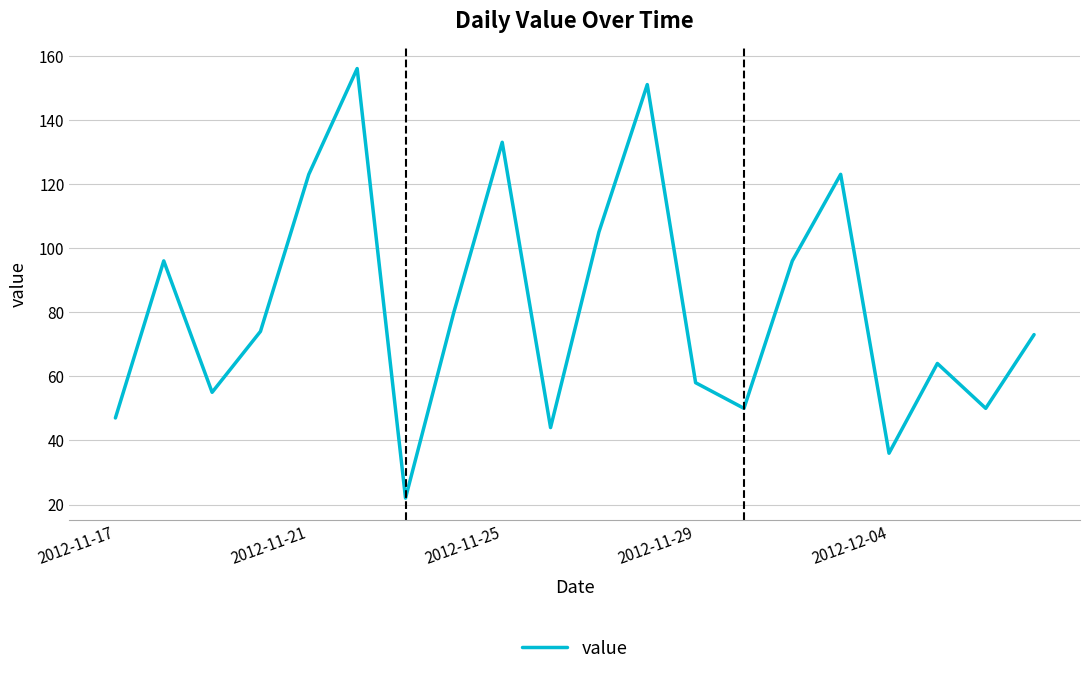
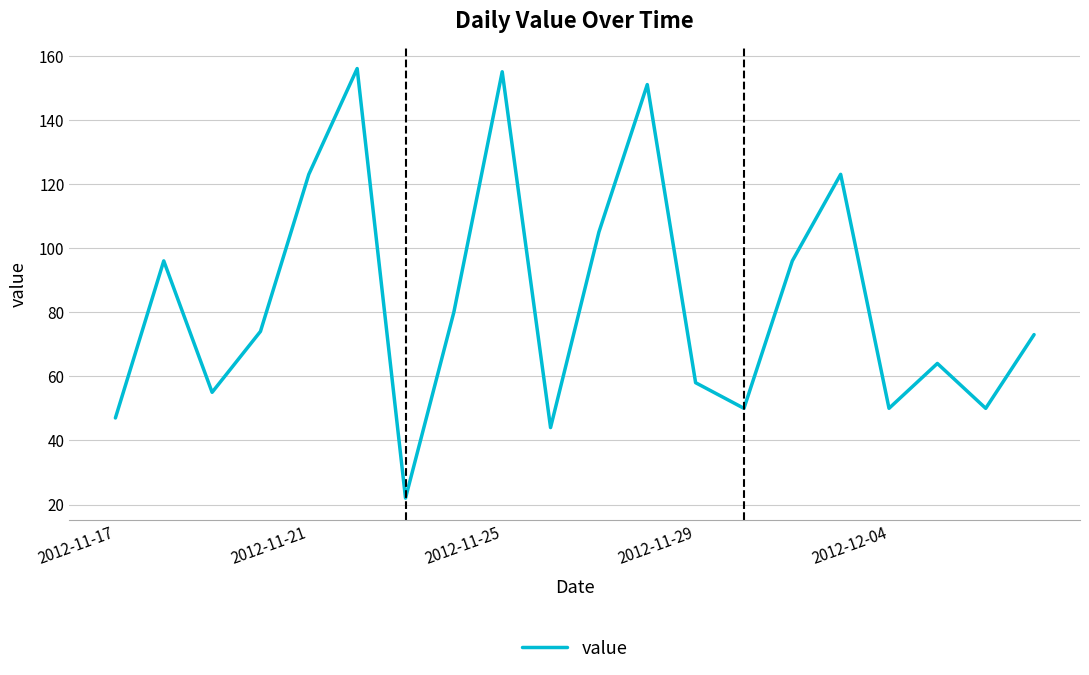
2012-11-25: 133 -> 155
2012-12-04: 36 -> 50
